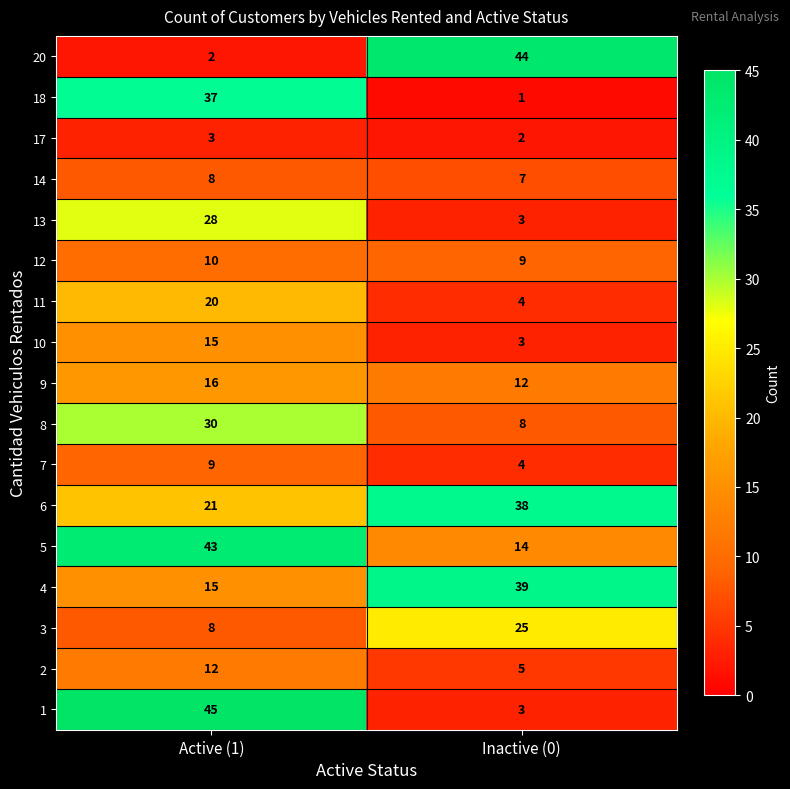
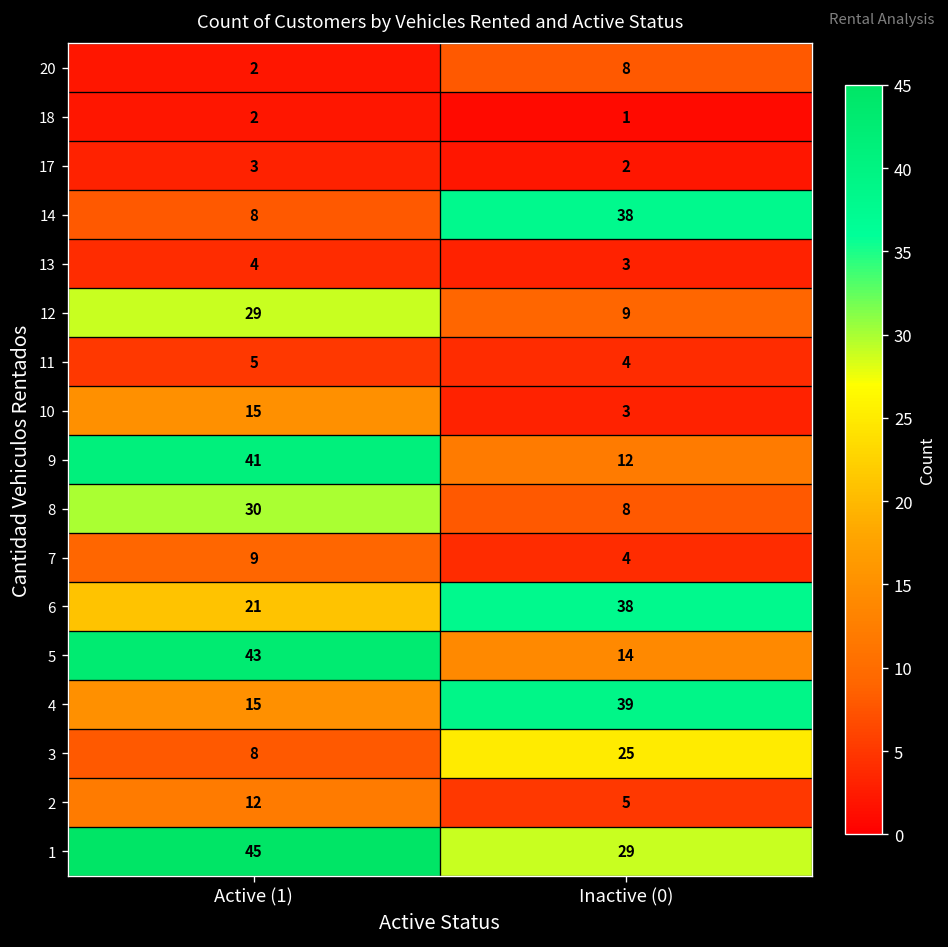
20, Inactive (0): 44 -> 8
18, Active (1): 37 -> 2
14, Inactive (0): 7 -> 38
13, Active (1): 28 -> 4
12, Active (1): 10 -> 29
11, Active (1): 20 -> 5
9, Active (1): 16 -> 41
1, Inactive (0): 3 -> 29
